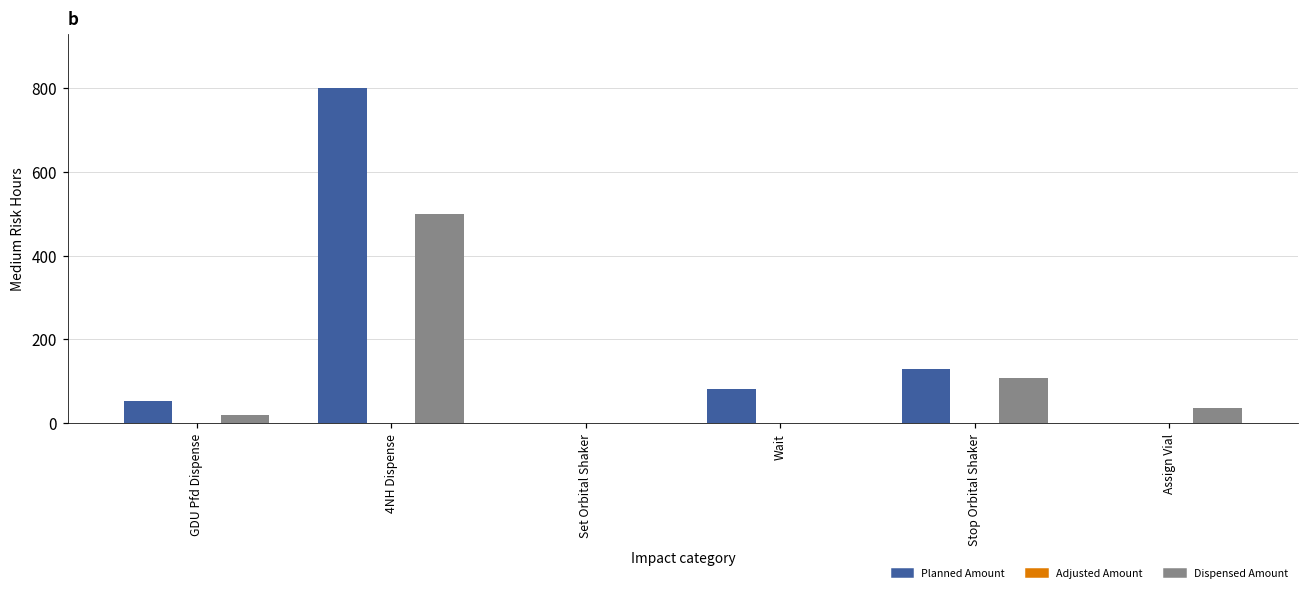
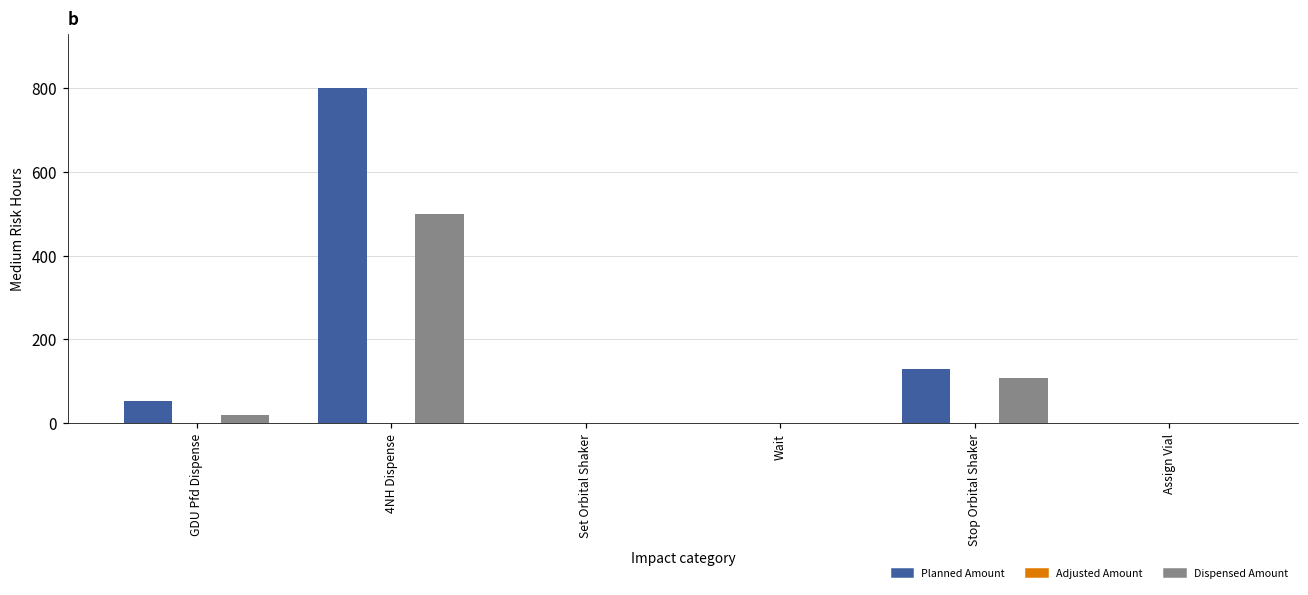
Planned Amount, Wait: 80 -> 0
Dispensed Amount, Assign Vial: 40 -> 0
